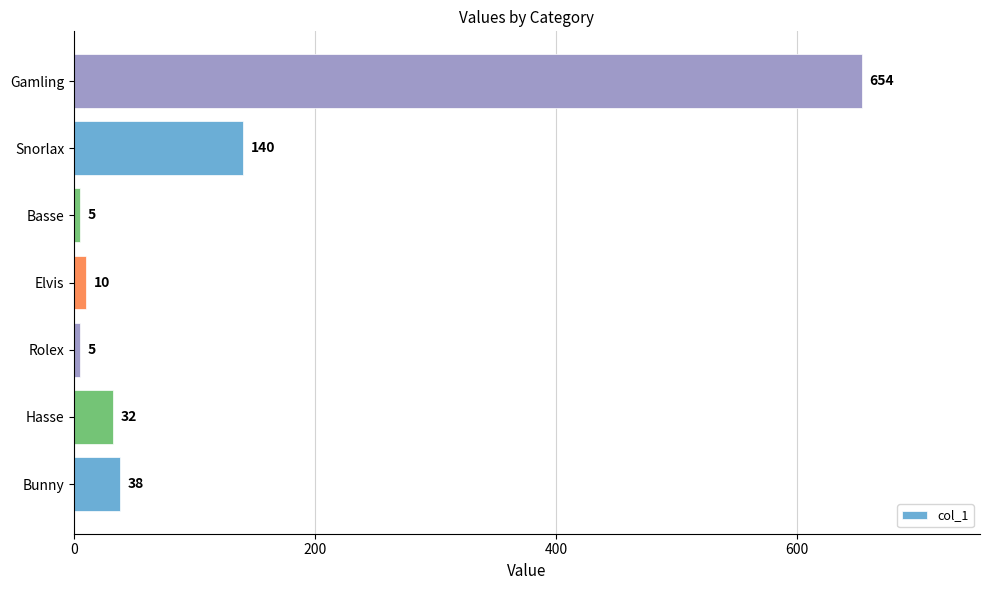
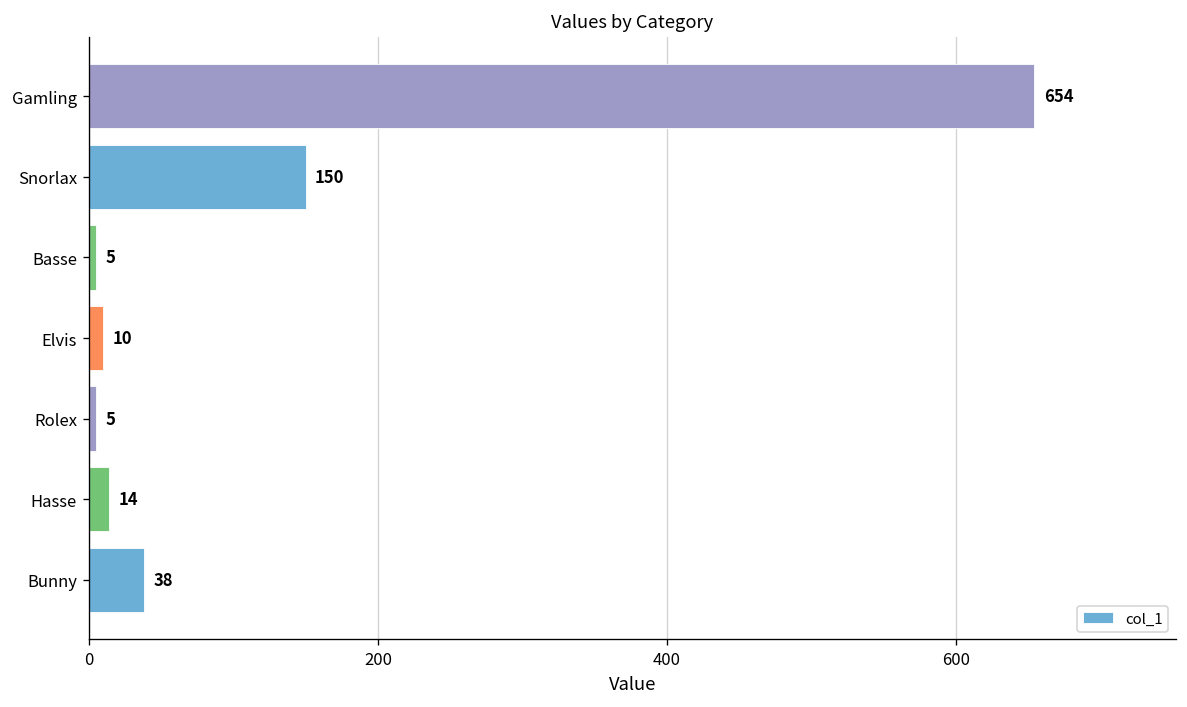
Snorlax: 140 -> 150
Hasse: 32 -> 14
